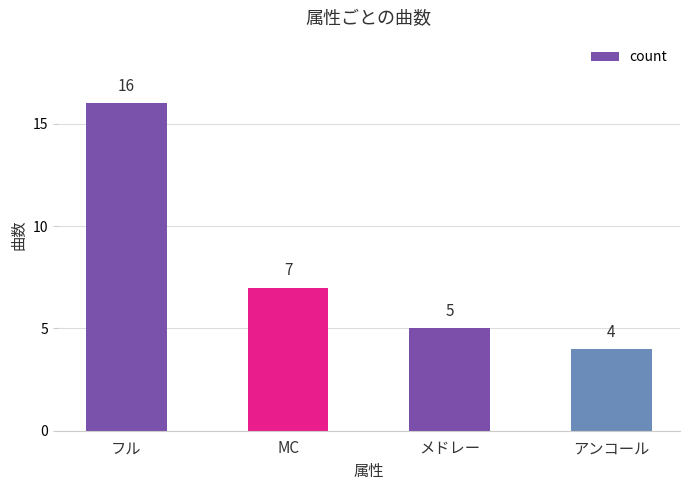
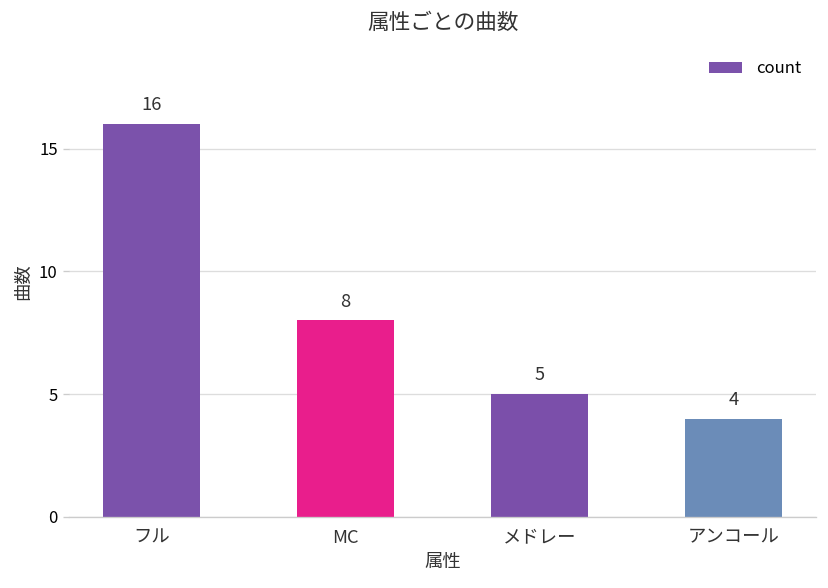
MC: 7 -> 8
